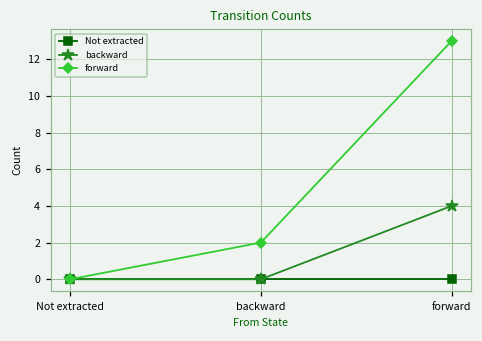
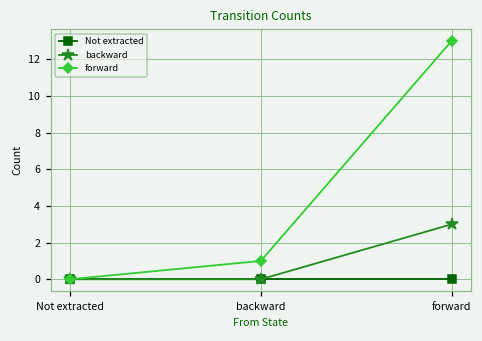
forward, backward: 2 -> 1
backward, forward: 4 -> 3
